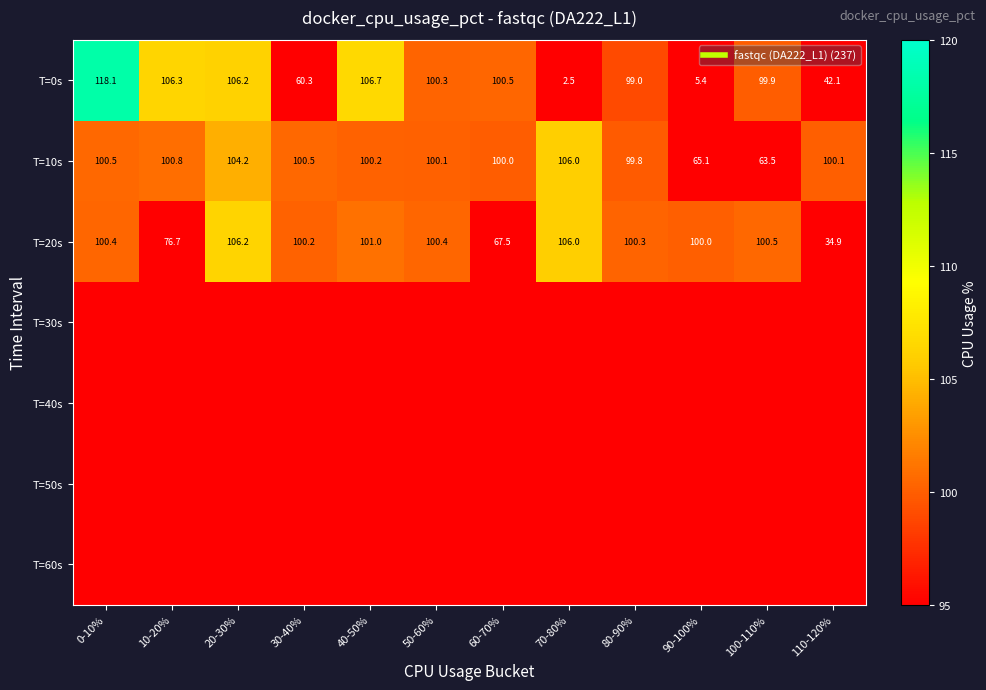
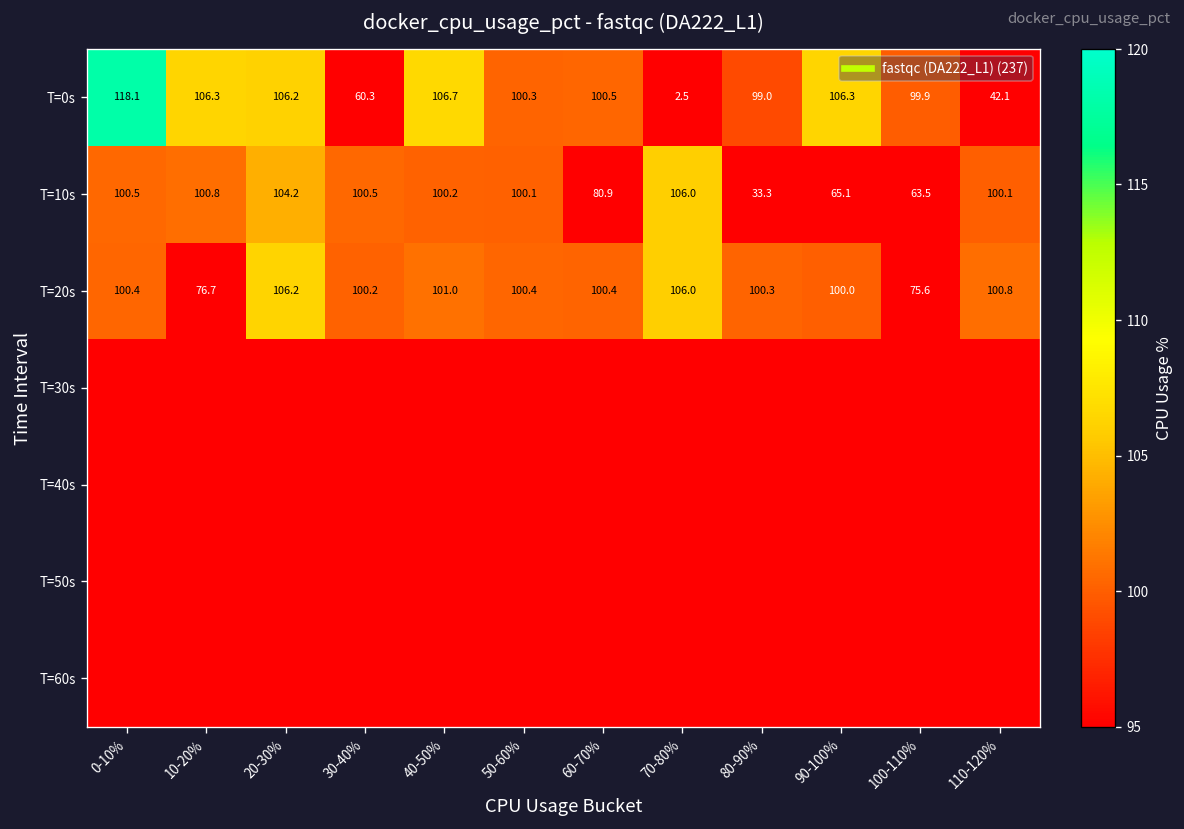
T=0s, 90-100%: 5.4 -> 106.3
T=10s, 60-70%: 100.0 -> 80.9
T=10s, 80-90%: 99.8 -> 33.3
T=20s, 60-70%: 67.5 -> 100.4
T=20s, 100-110%: 100.5 -> 75.6
T=20s, 110-120%: 34.9 -> 100.8
